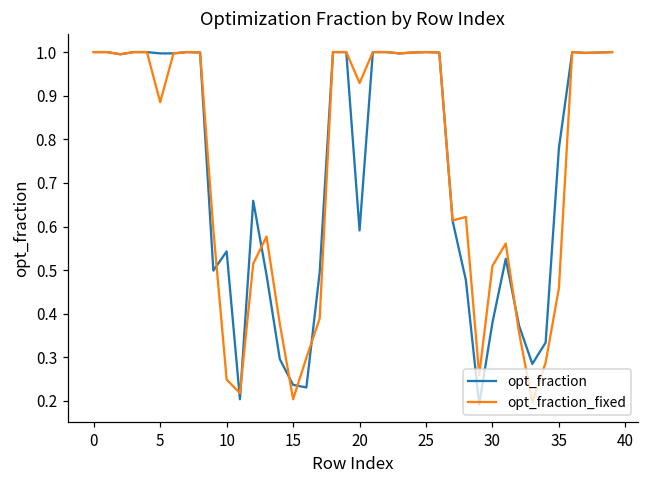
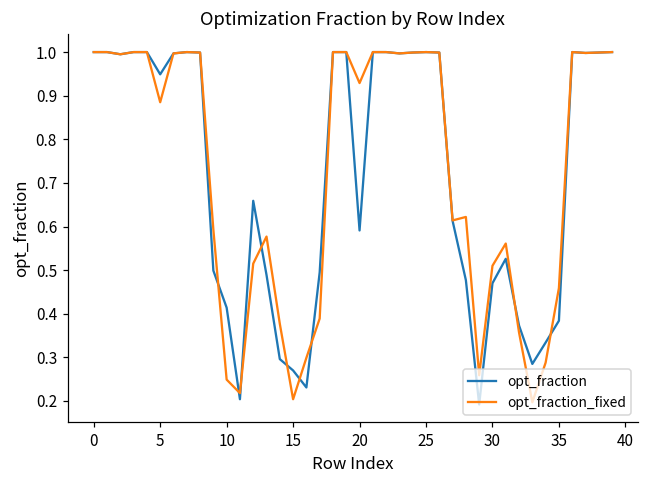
opt_fraction, 5: 1.00 -> 0.95
opt_fraction, 10: 0.54 -> 0.41
opt_fraction, 15: 0.24 -> 0.27
opt_fraction, 30: 0.38 -> 0.47
opt_fraction, 35: 0.78 -> 0.38
